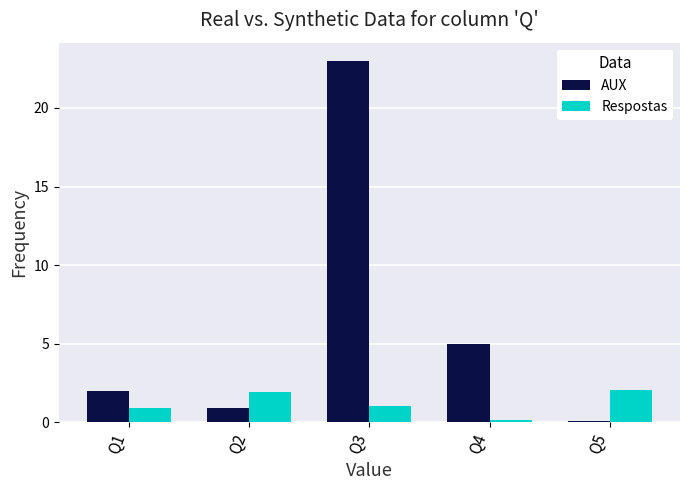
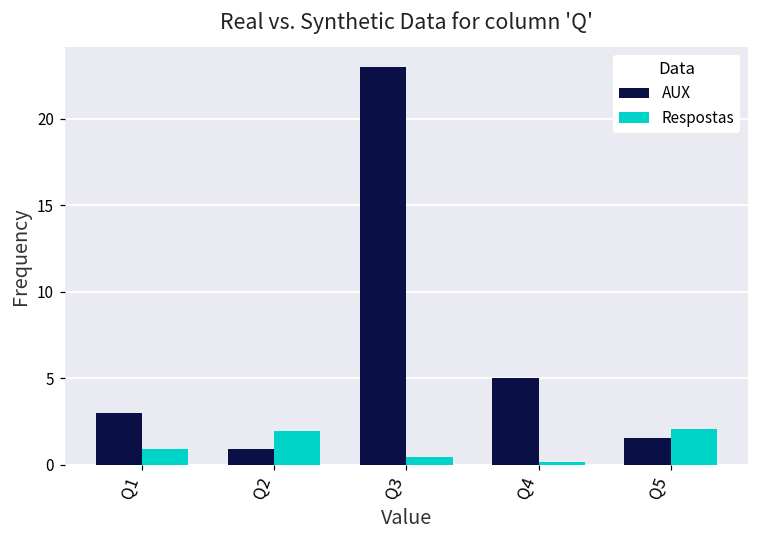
AUX, Q1: 2 -> 3
Respostas, Q3: 1.0 -> 0.5
AUX, Q5: 0.1 -> 1.6
